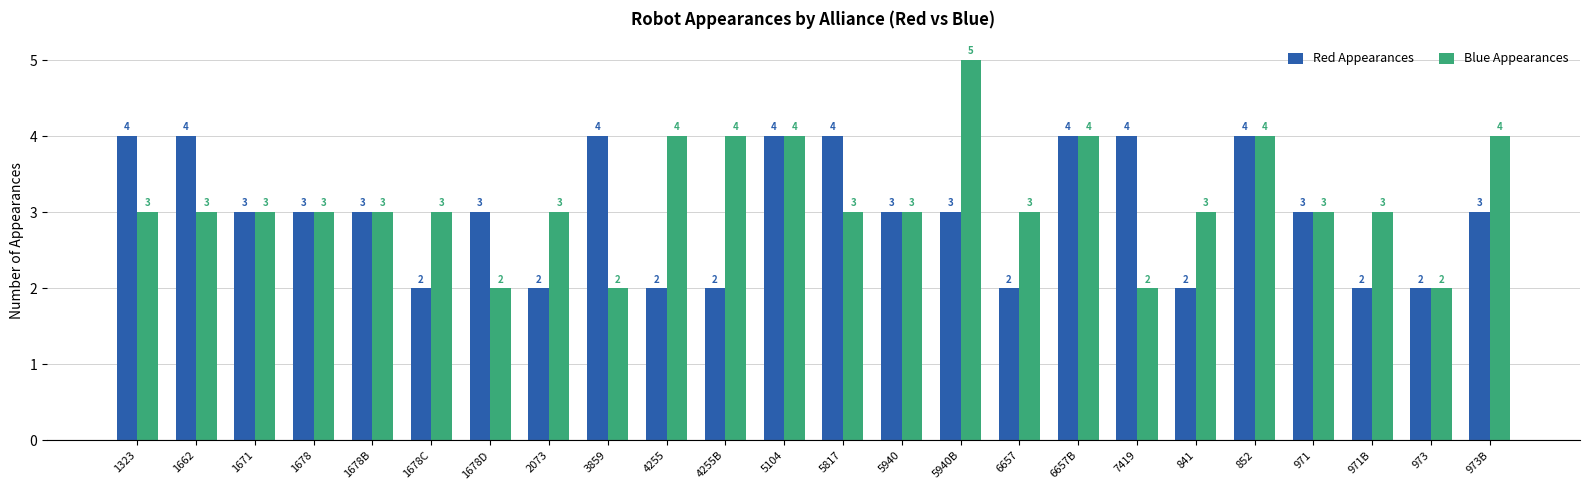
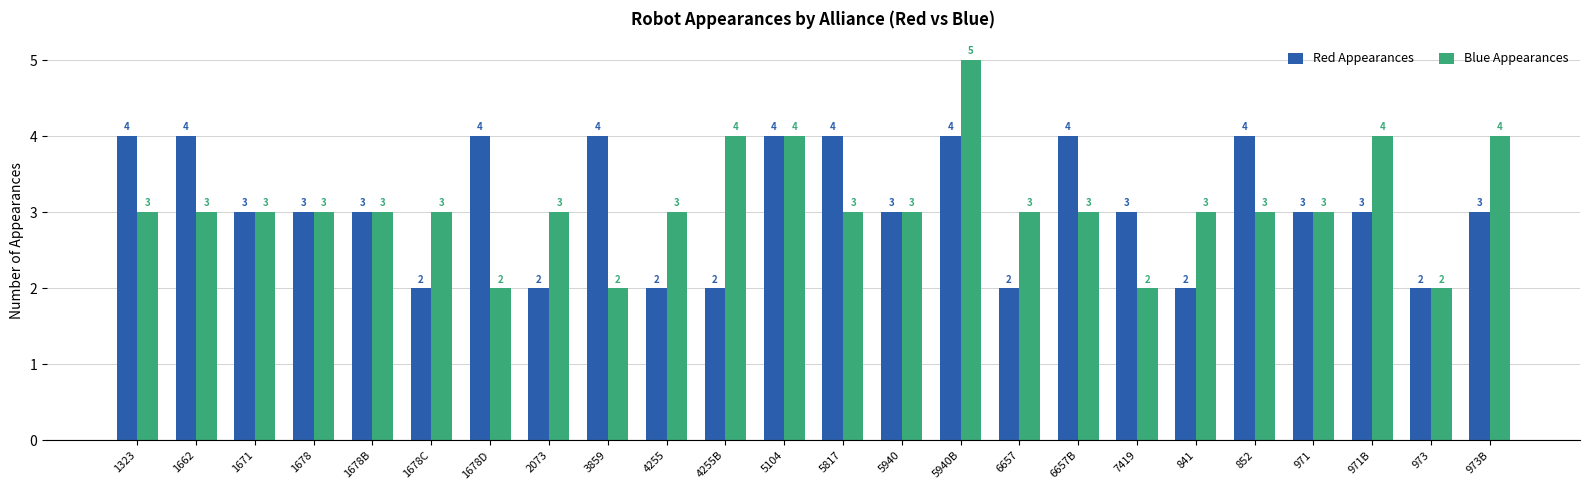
Red Appearances, 1678D: 3 -> 4
Blue Appearances, 4255: 4 -> 3
Red Appearances, 5940B: 3 -> 4
Blue Appearances, 6657B: 4 -> 3
Red Appearances, 7419: 4 -> 3
Blue Appearances, 852: 4 -> 3
Red Appearances, 971B: 2 -> 3
Blue Appearances, 971B: 3 -> 4
